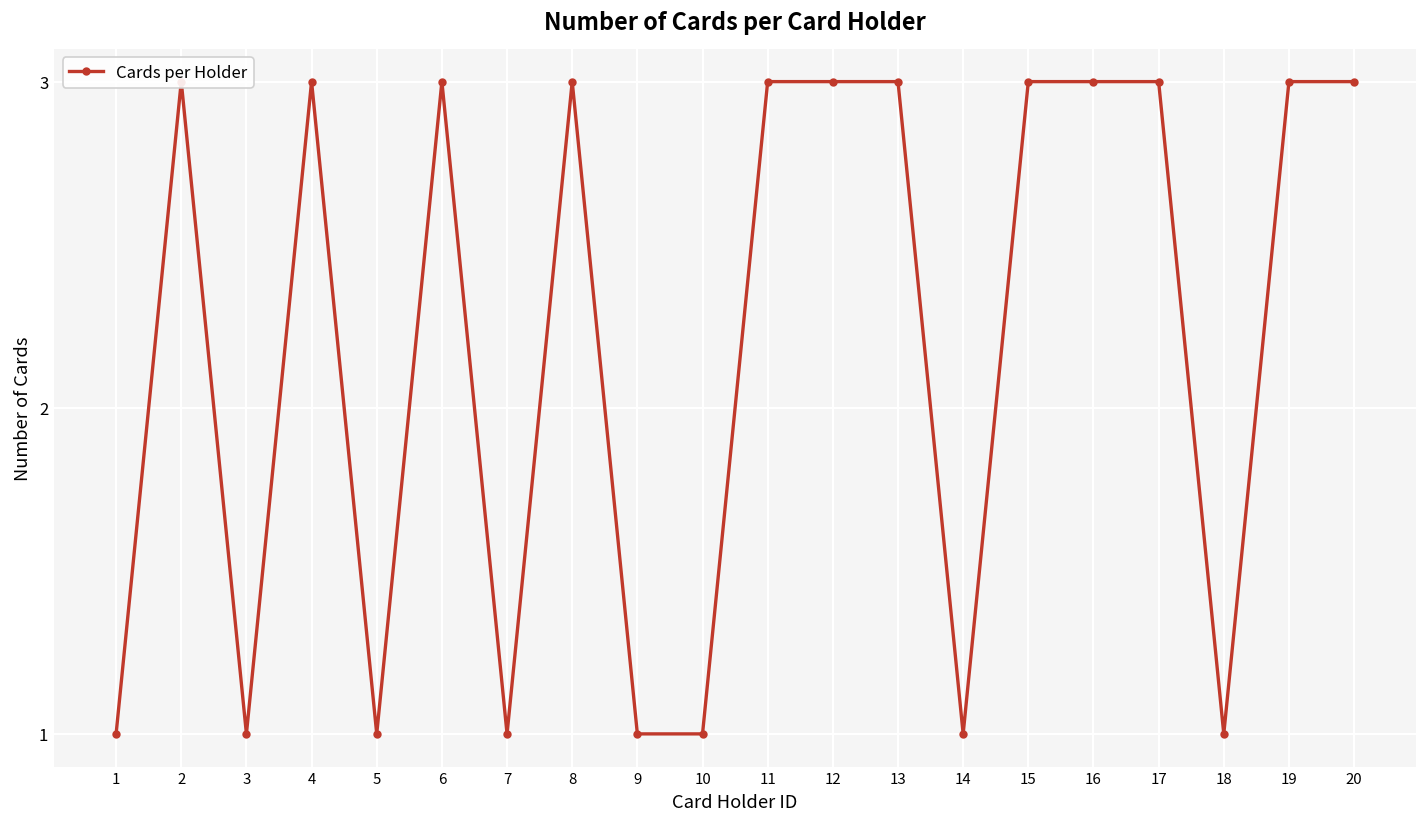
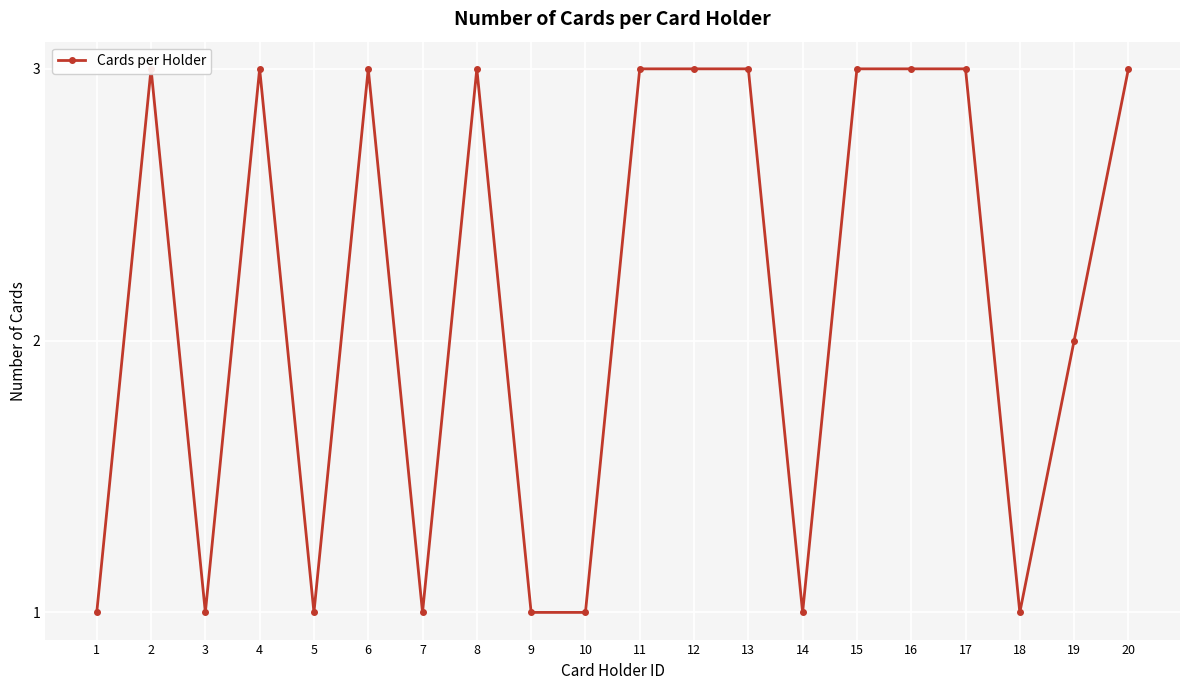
19: 3 -> 2
